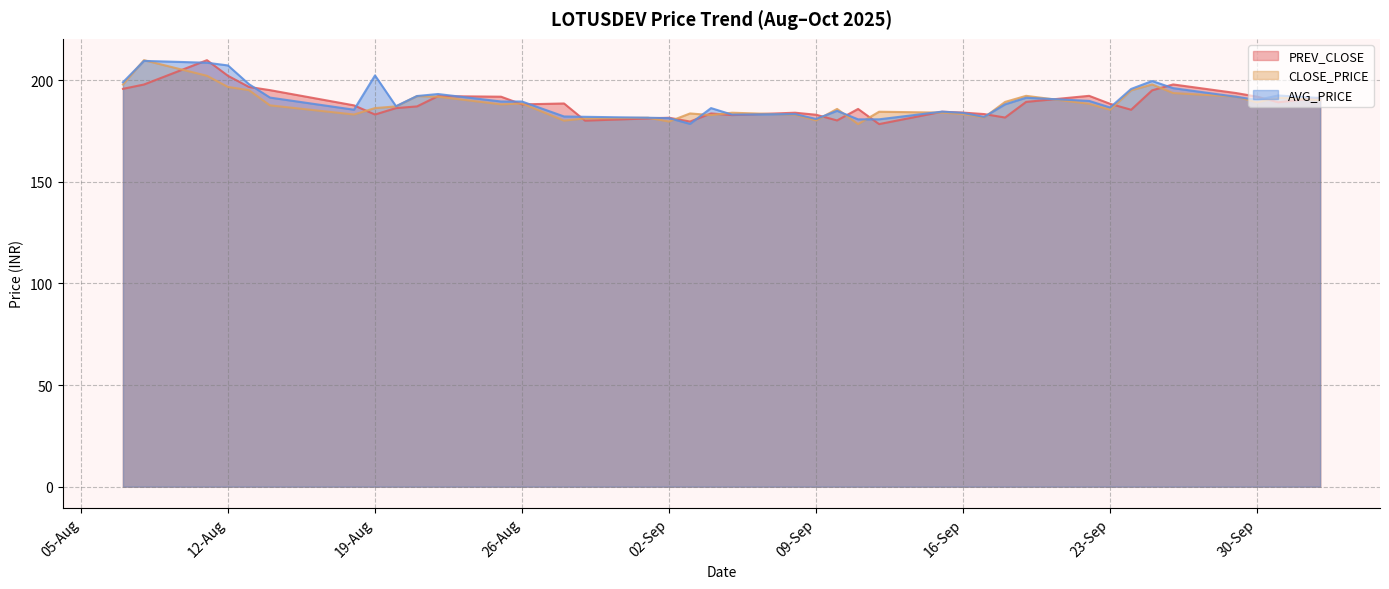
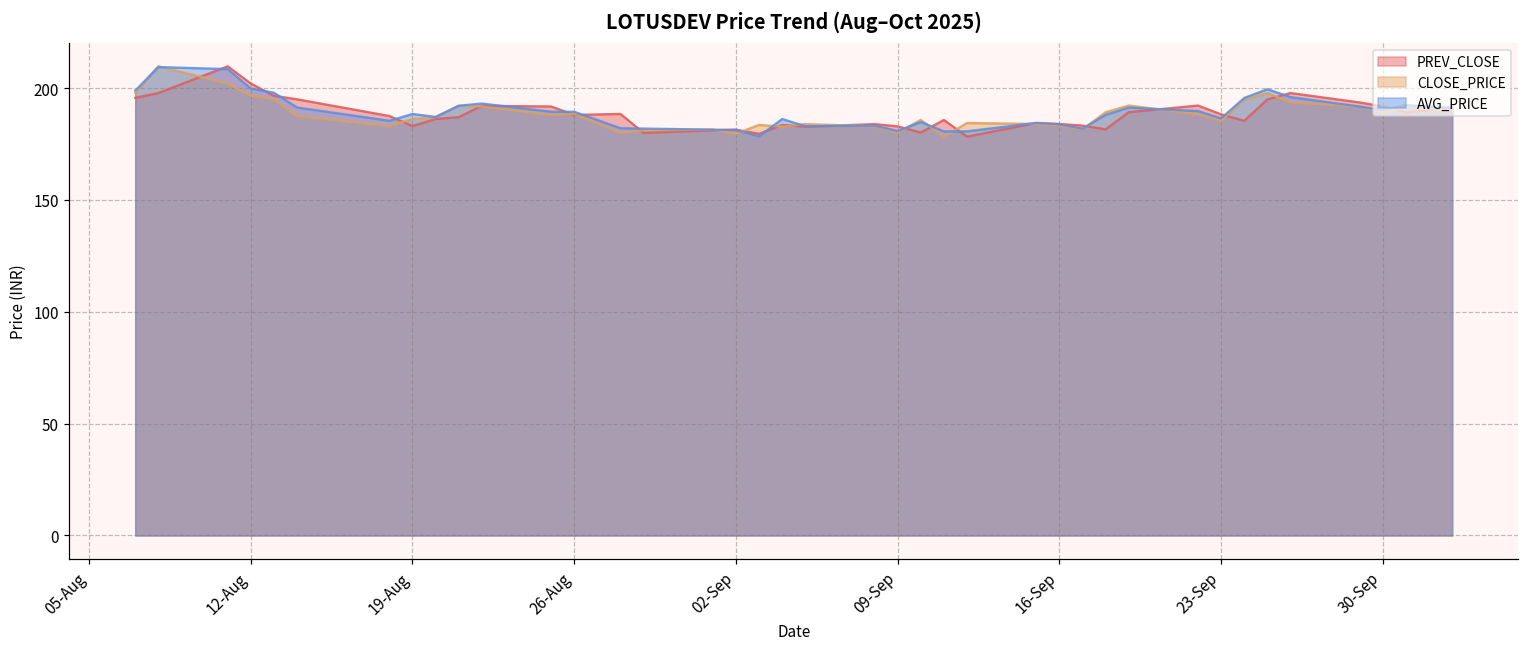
AVG_PRICE, 12-Aug: 207 -> 200
AVG_PRICE, 19-Aug: 202 -> 188
